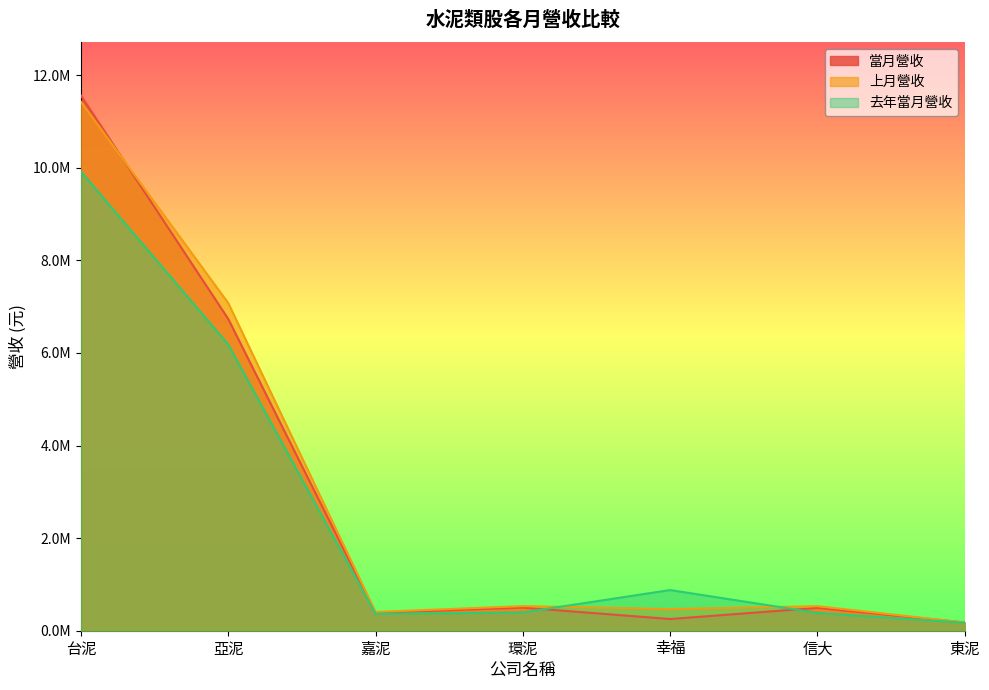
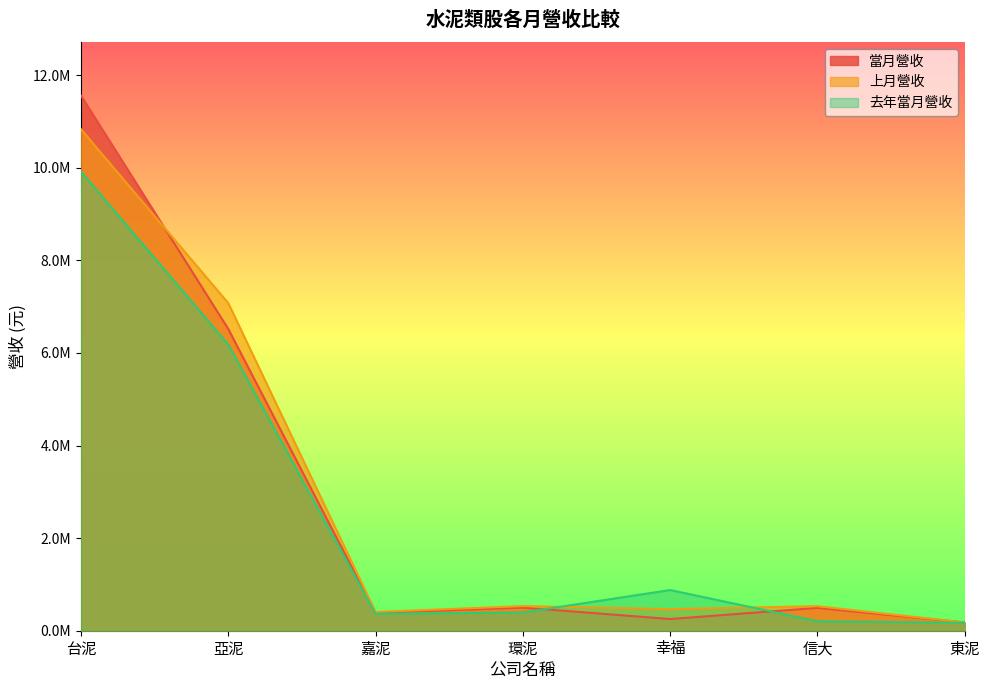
上月營收, 台泥: 11400000 -> 10800000
當月營收, 亞泥: 6700000 -> 6500000
去年當月營收, 信大: 400000 -> 200000
